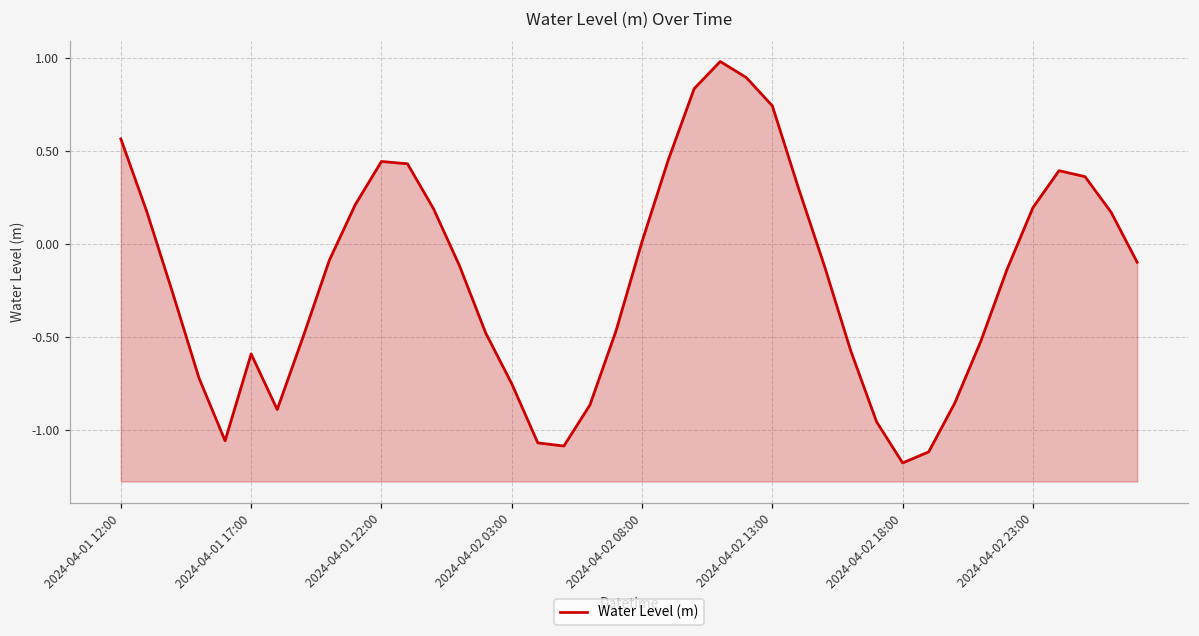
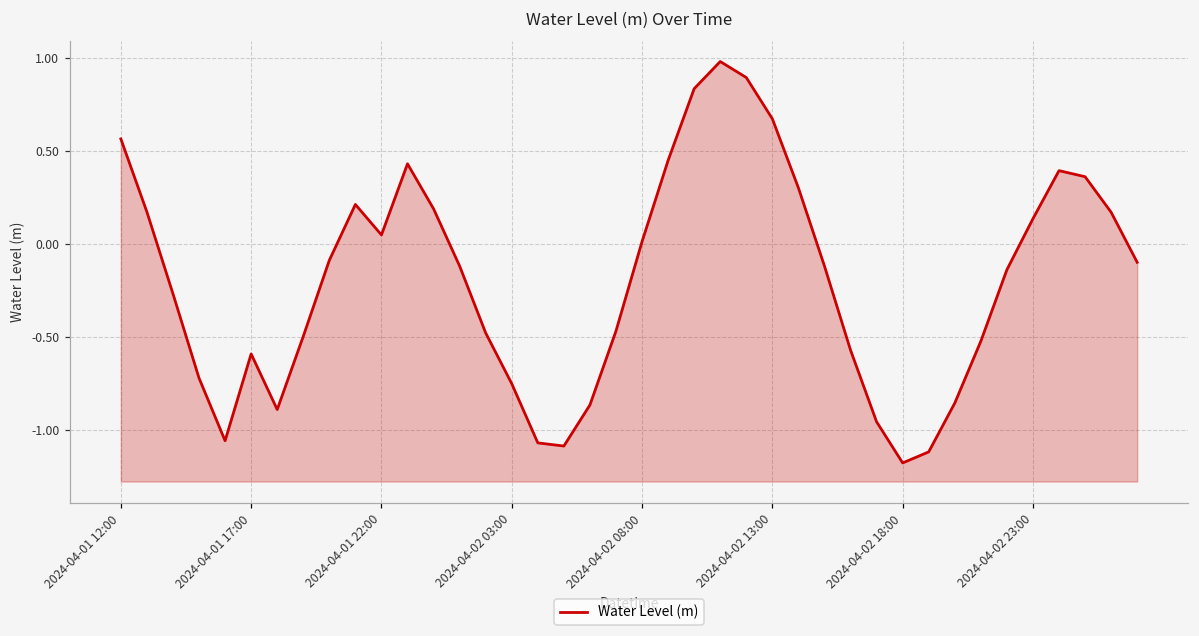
2024-04-01 22:00: 0.45 -> 0.05
2024-04-02 13:00: 0.74 -> 0.67
2024-04-02 23:00: 0.20 -> 0.14
